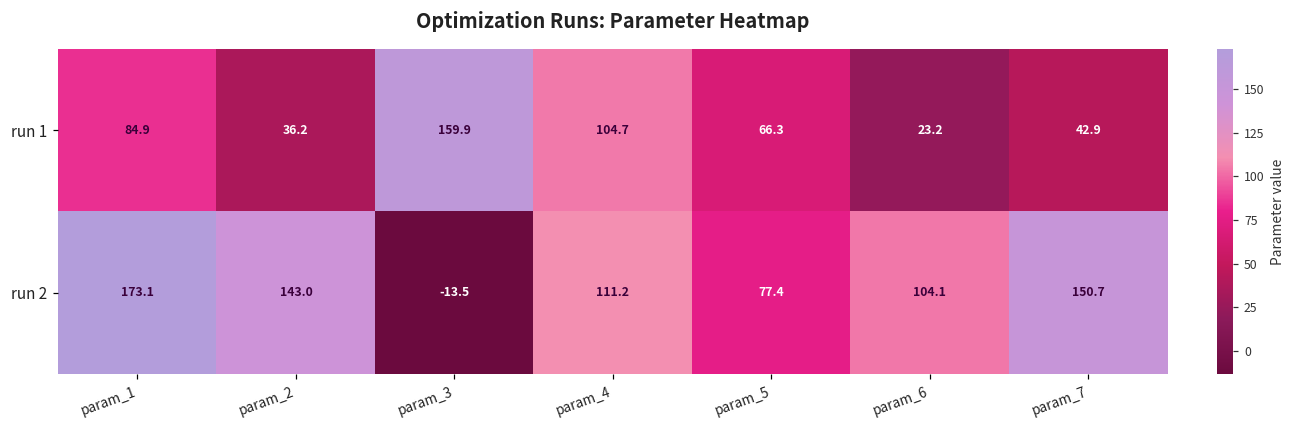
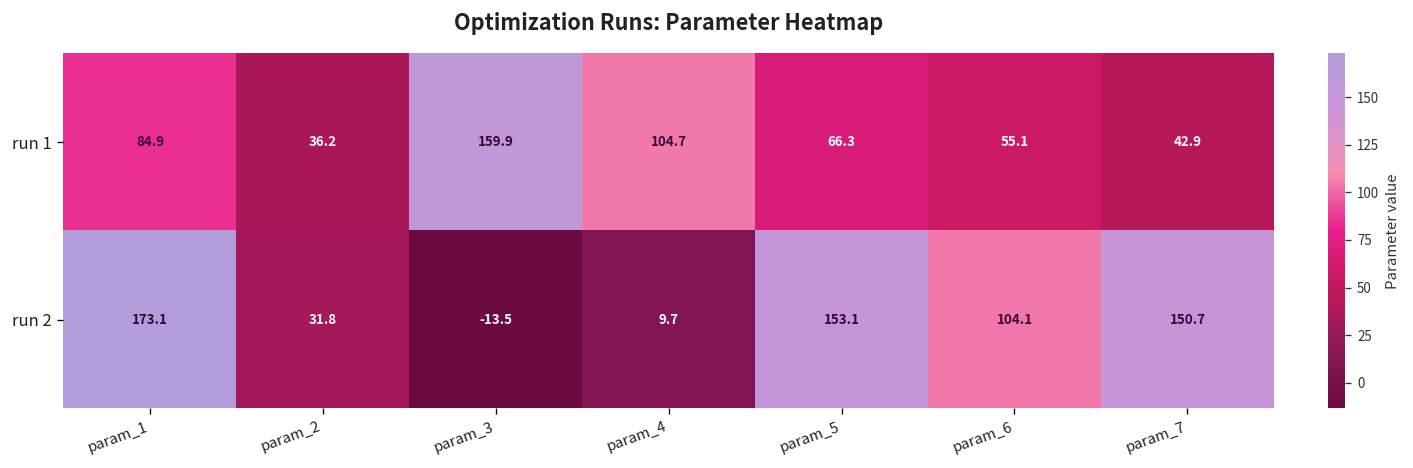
run 1, param_6: 23.2 -> 55.1
run 2, param_2: 143.0 -> 31.8
run 2, param_4: 111.2 -> 9.7
run 2, param_5: 77.4 -> 153.1
